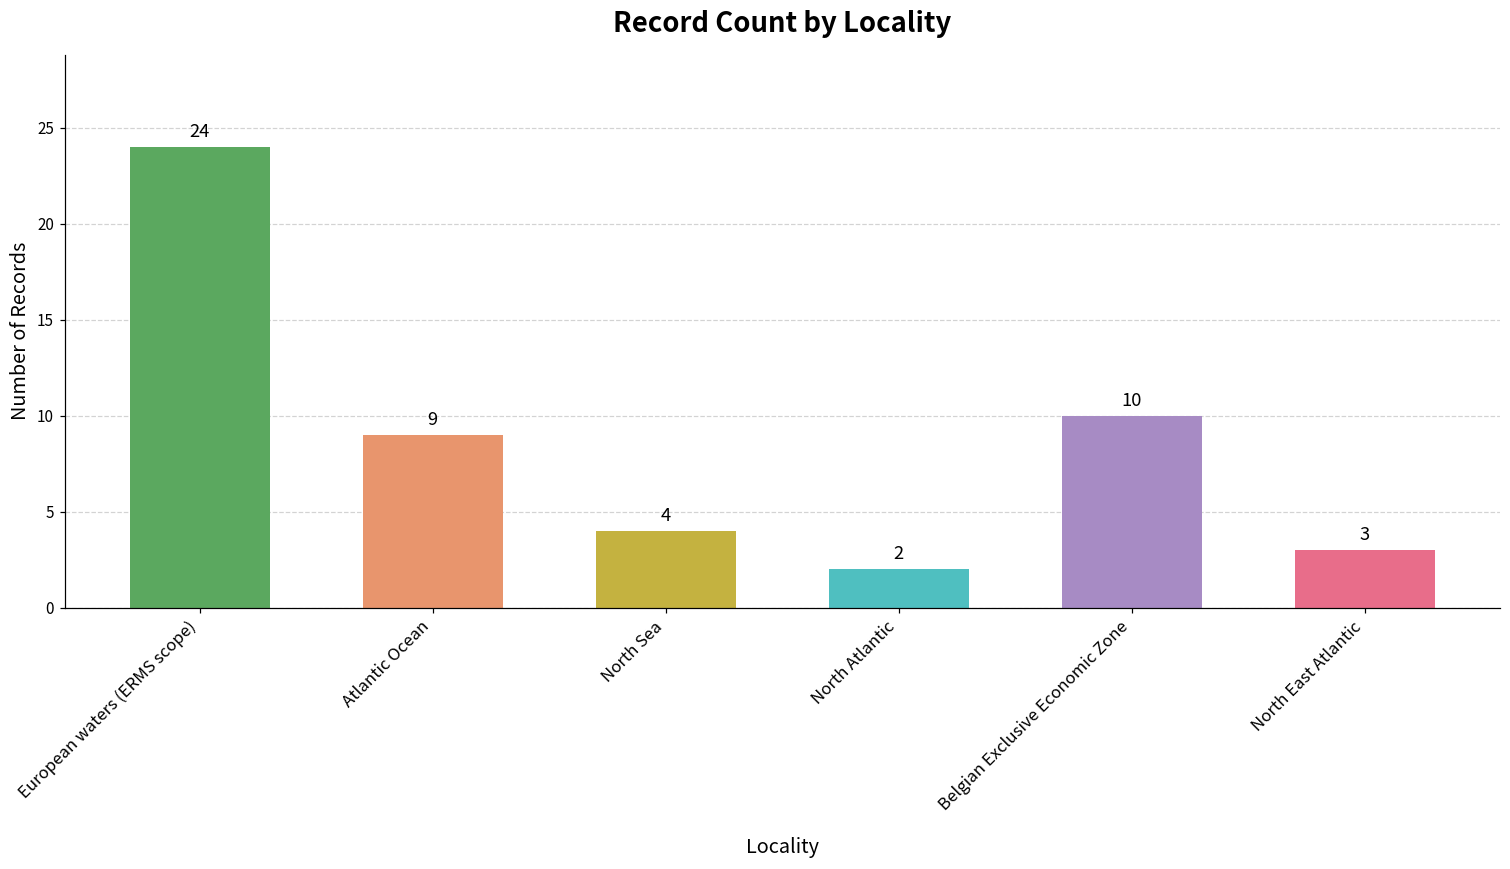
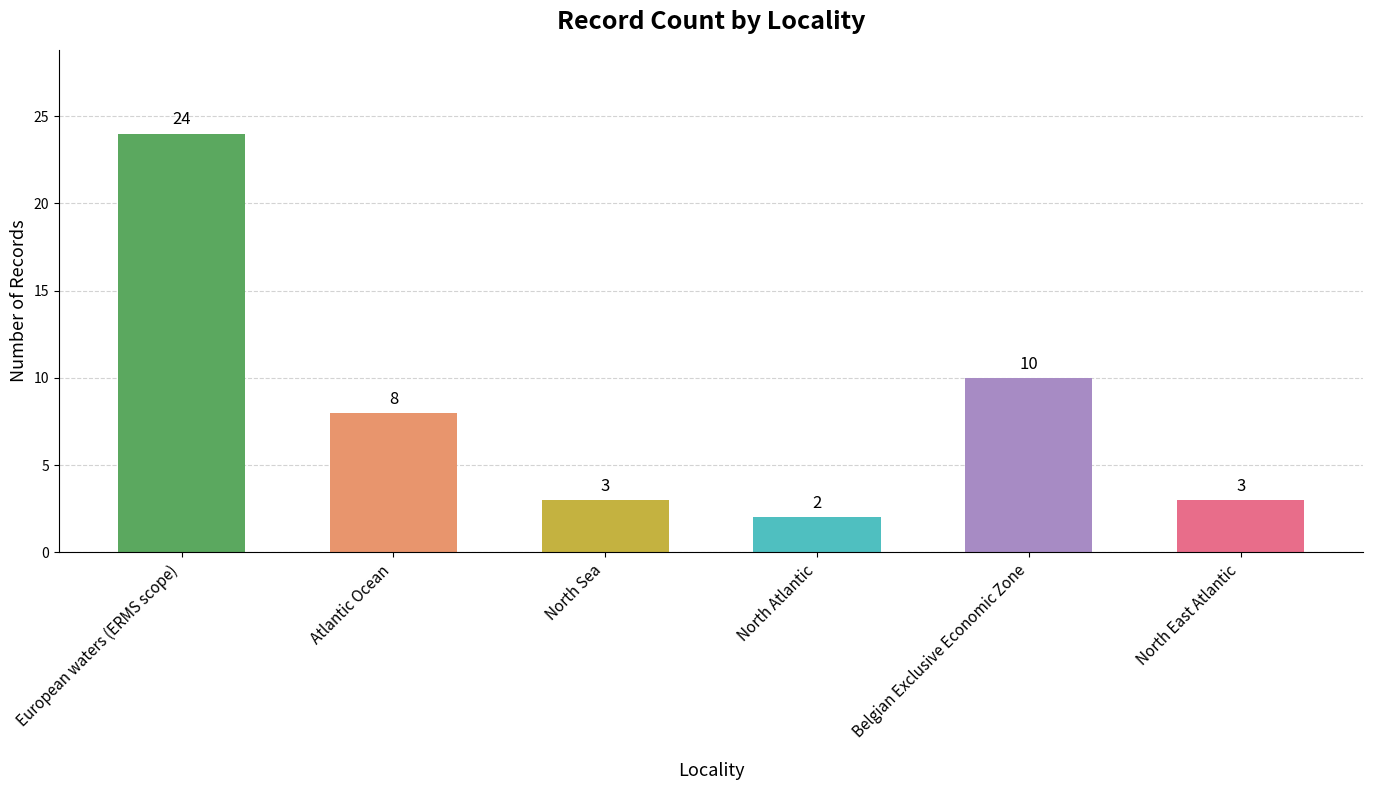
Atlantic Ocean: 9 -> 8
North Sea: 4 -> 3
